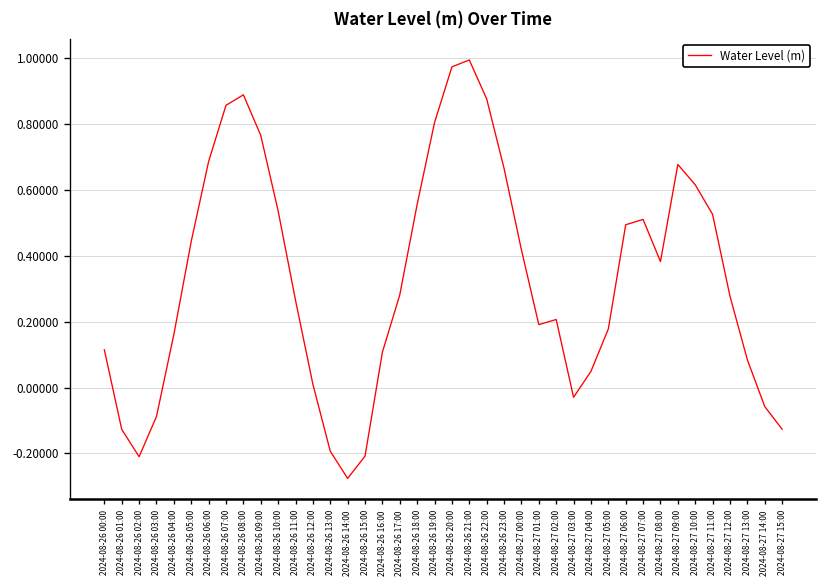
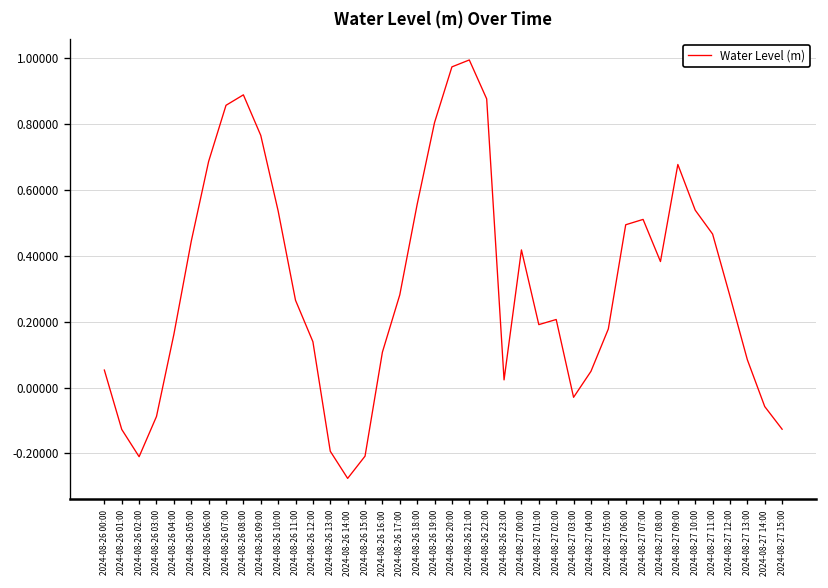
2024-08-26 00:00: 0.11 -> 0.05
2024-08-26 12:00: 0.01 -> 0.14
2024-08-26 23:00: 0.67 -> 0.02
2024-08-27 10:00: 0.62 -> 0.54
2024-08-27 11:00: 0.53 -> 0.47
